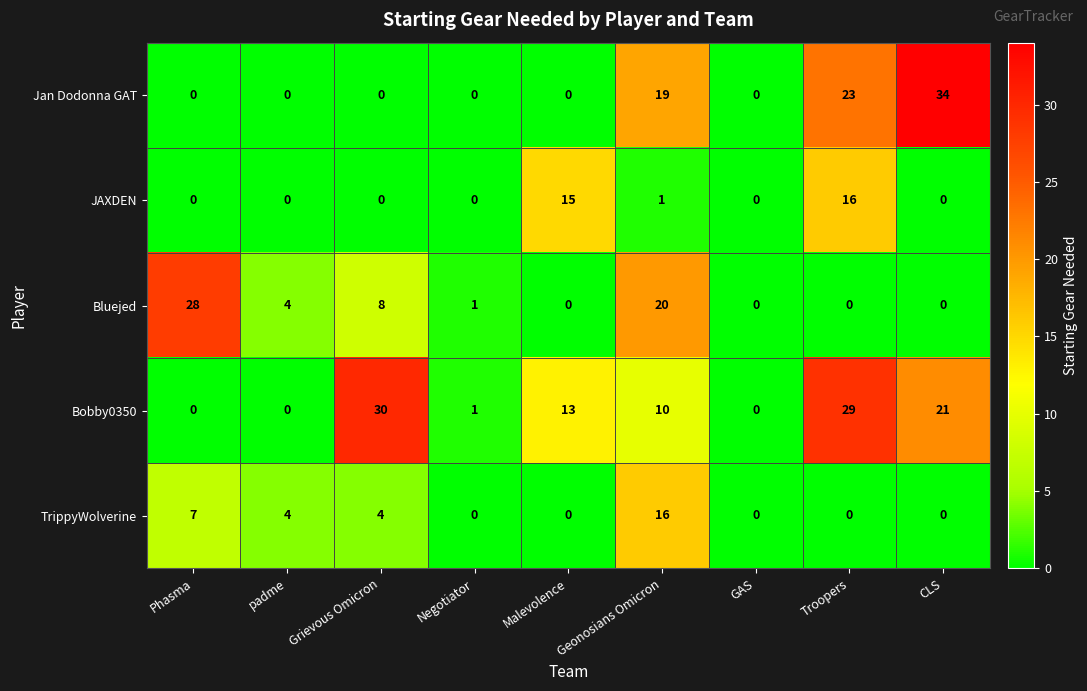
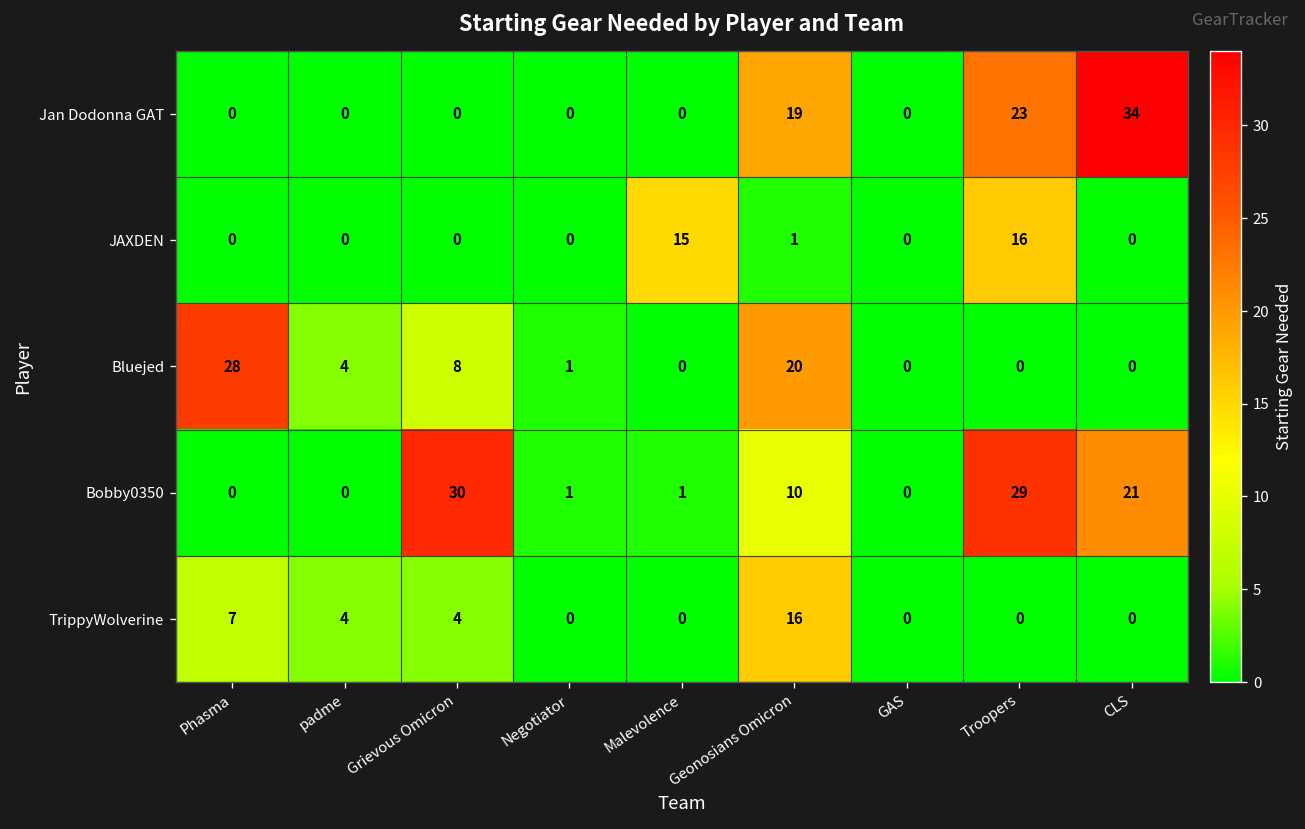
Bobby0350, Malevolence: 13 -> 1
